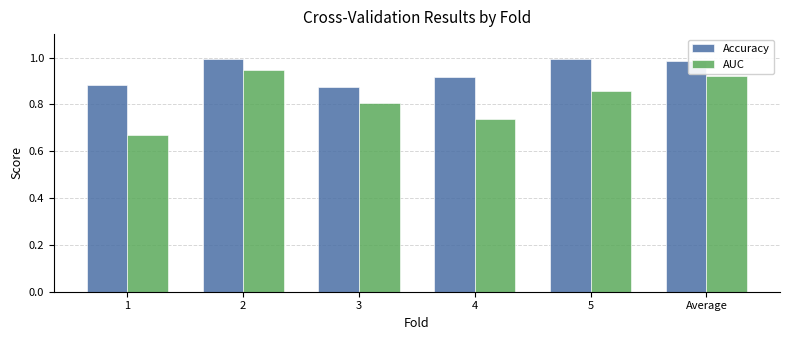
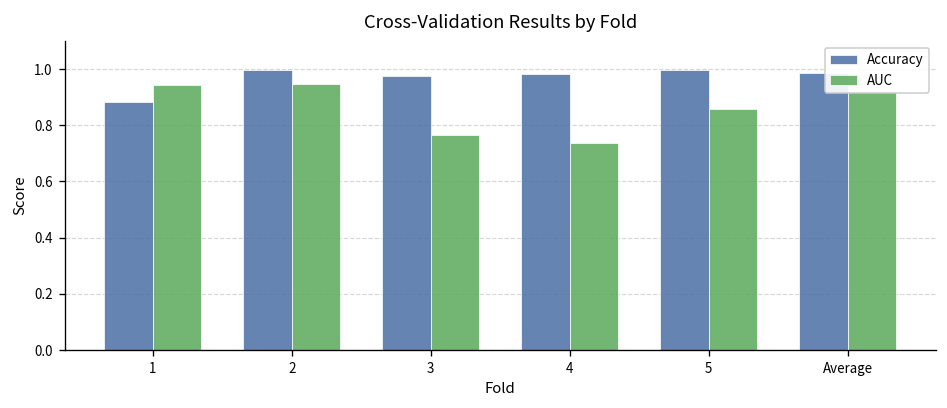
AUC, 1: 0.67 -> 0.94
Accuracy, 3: 0.88 -> 0.98
AUC, 3: 0.81 -> 0.76
Accuracy, 4: 0.92 -> 0.98
